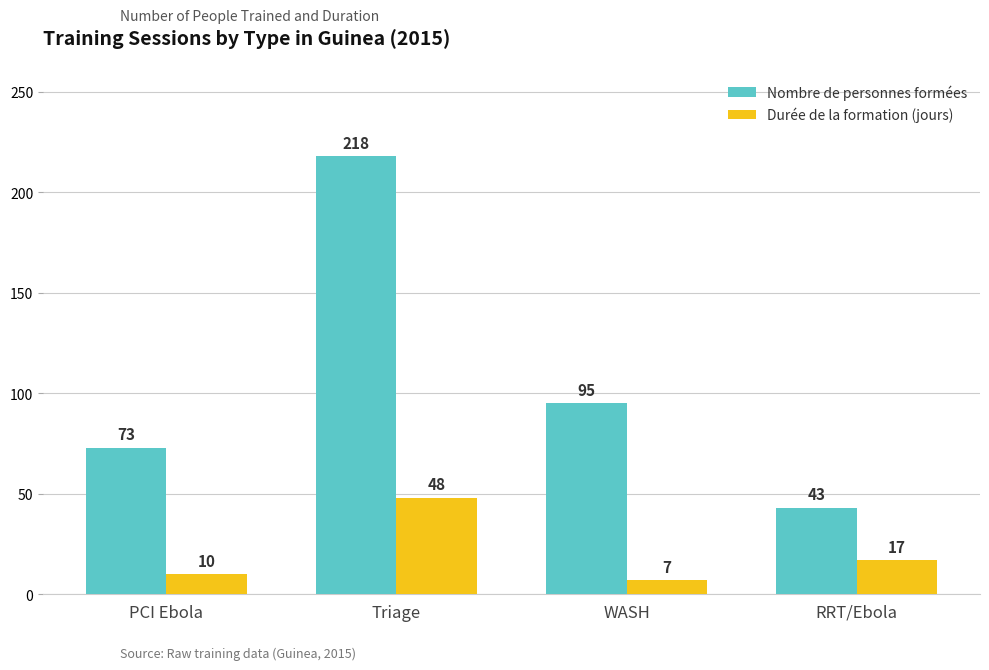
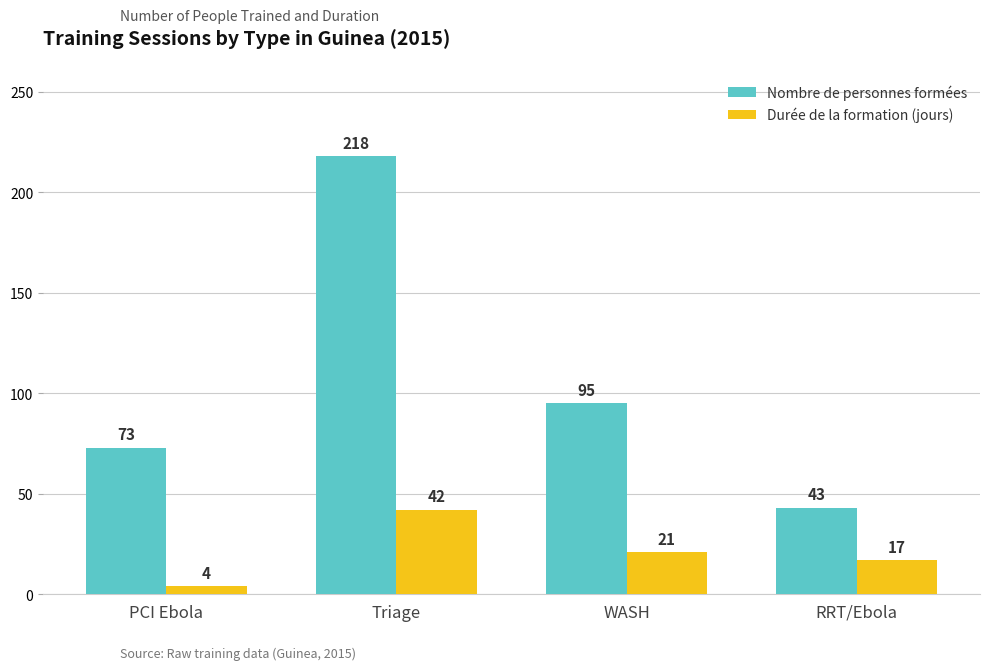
Durée de la formation (jours), PCI Ebola: 10 -> 4
Durée de la formation (jours), Triage: 48 -> 42
Durée de la formation (jours), WASH: 7 -> 21
